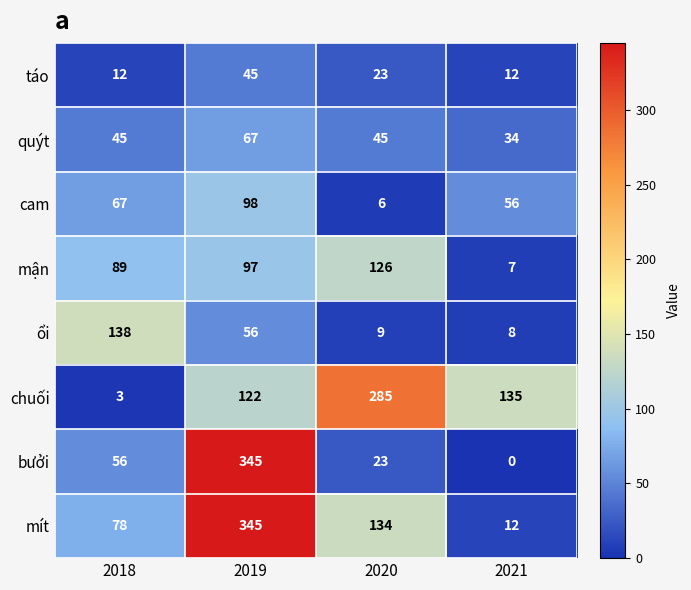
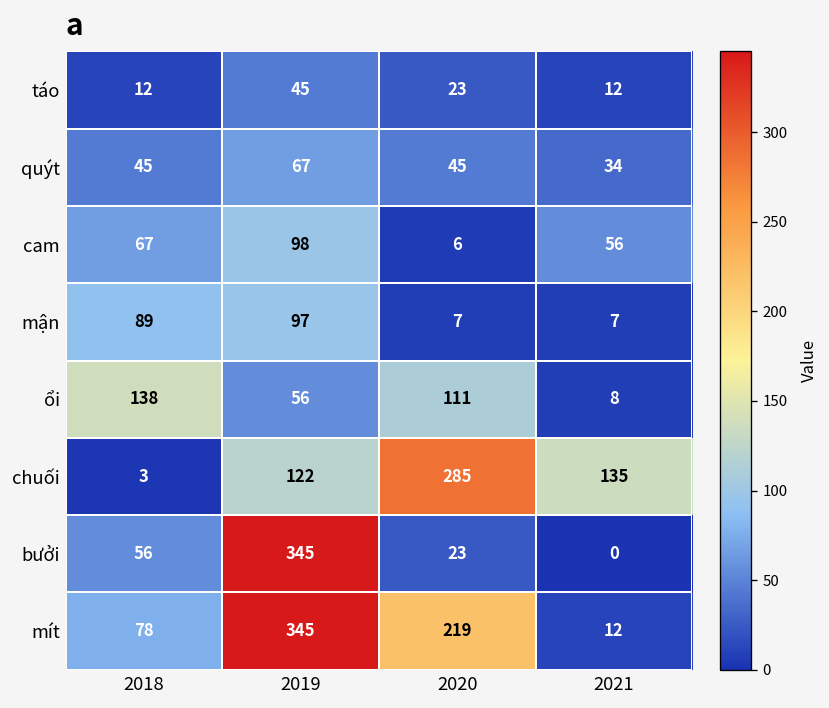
mận, 2020: 126 -> 7
ổi, 2020: 9 -> 111
mít, 2020: 134 -> 219
